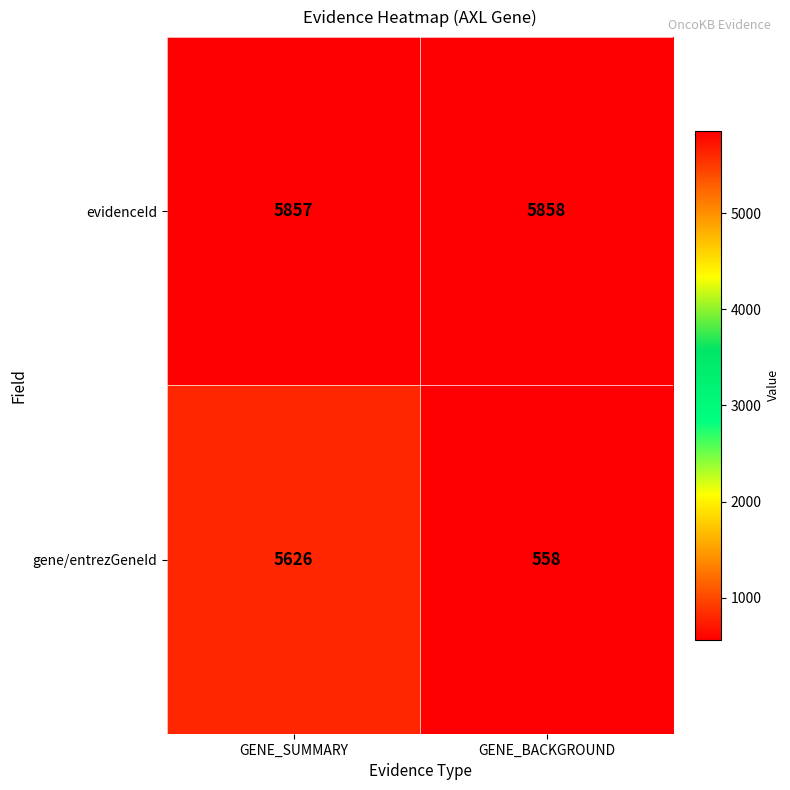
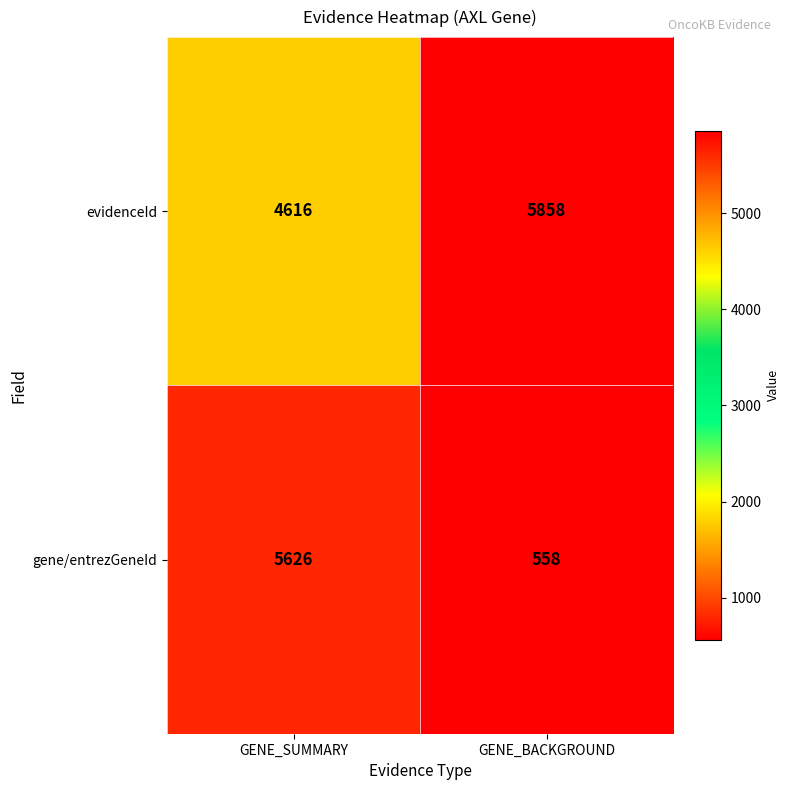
evidenceId, GENE_SUMMARY: 5857 -> 4616
